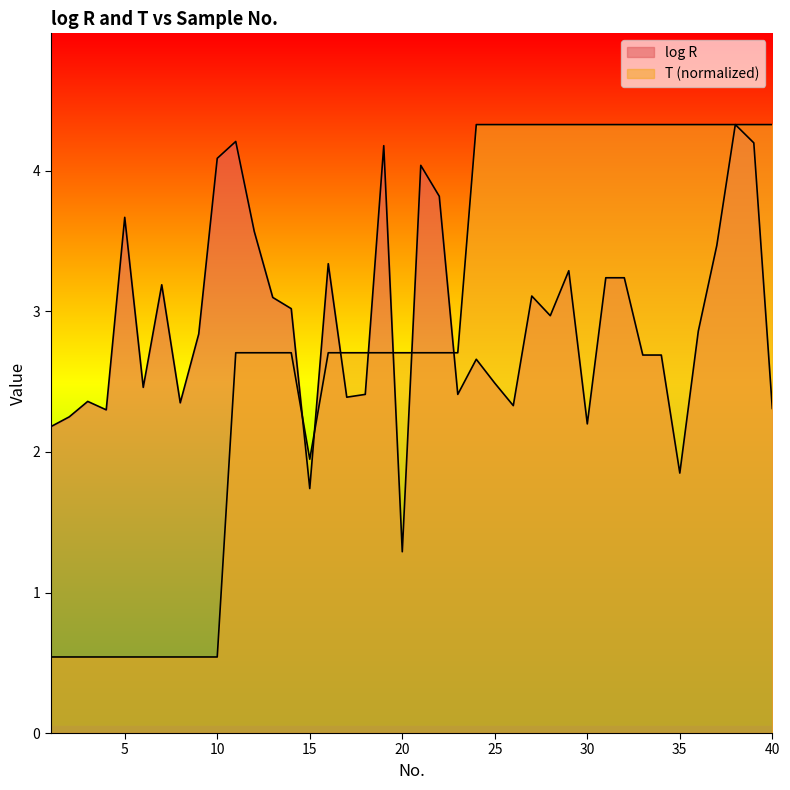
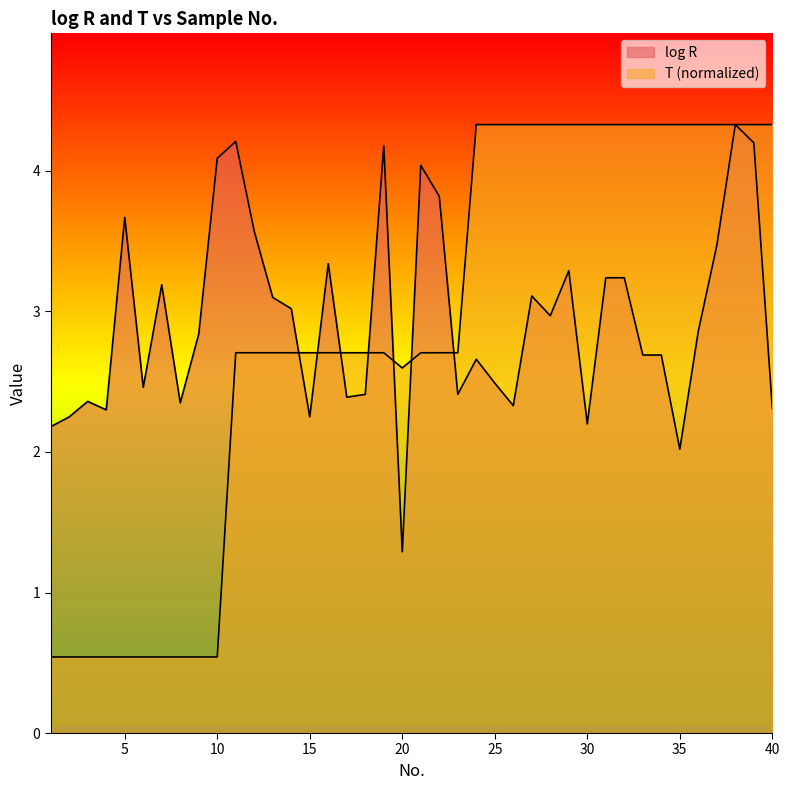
log R, 15: 1.74 -> 2.25
T (normalized), 15: 1.95 -> 2.71
T (normalized), 20: 2.71 -> 2.60
log R, 35: 1.85 -> 2.02
